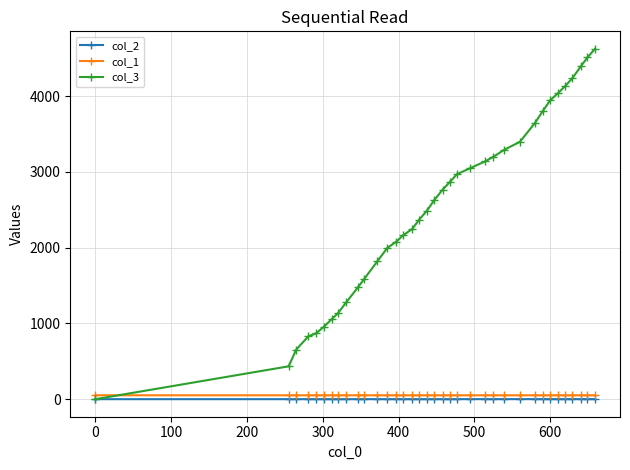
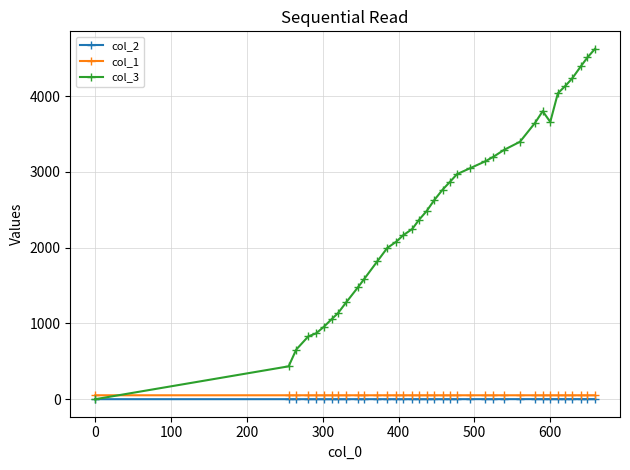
col_3, 600: 3900 -> 3700
